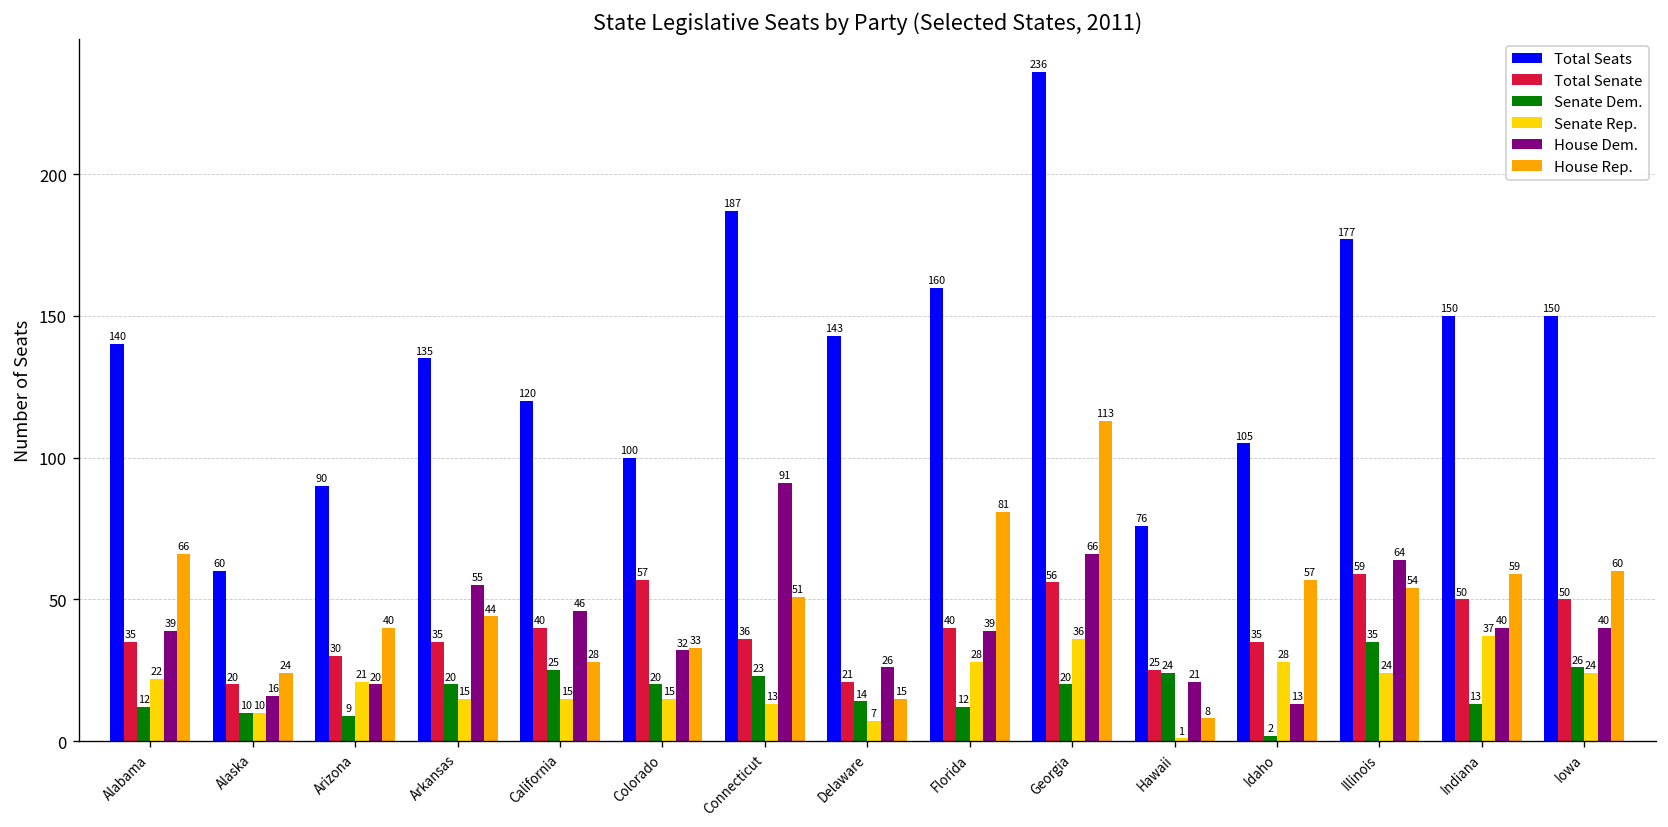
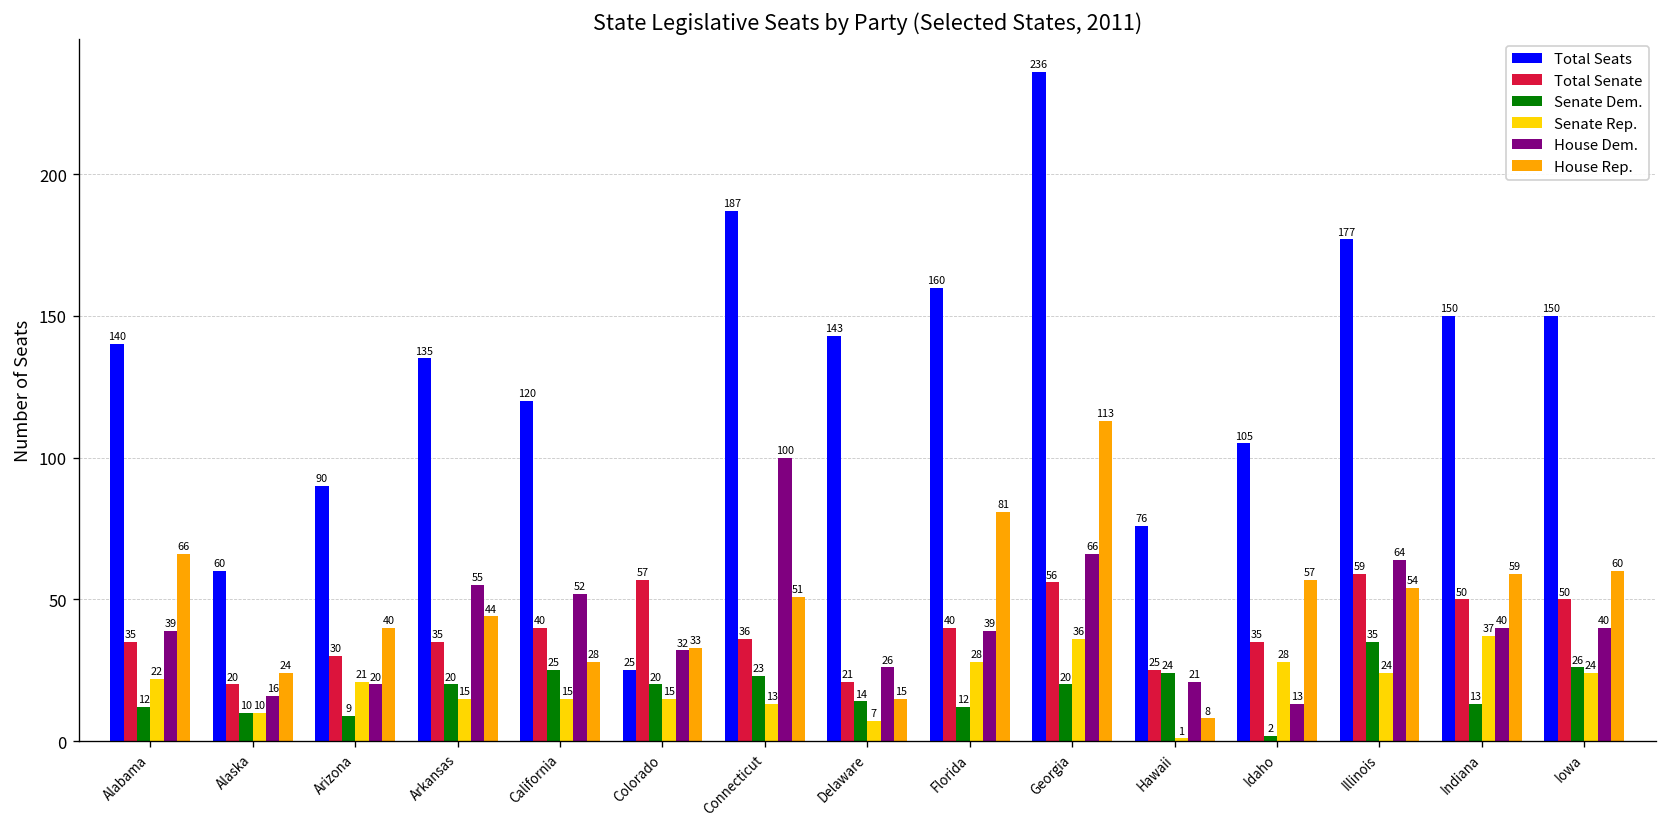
House Dem., California: 46 -> 52
Total Seats, Colorado: 100 -> 25
House Dem., Connecticut: 91 -> 100
